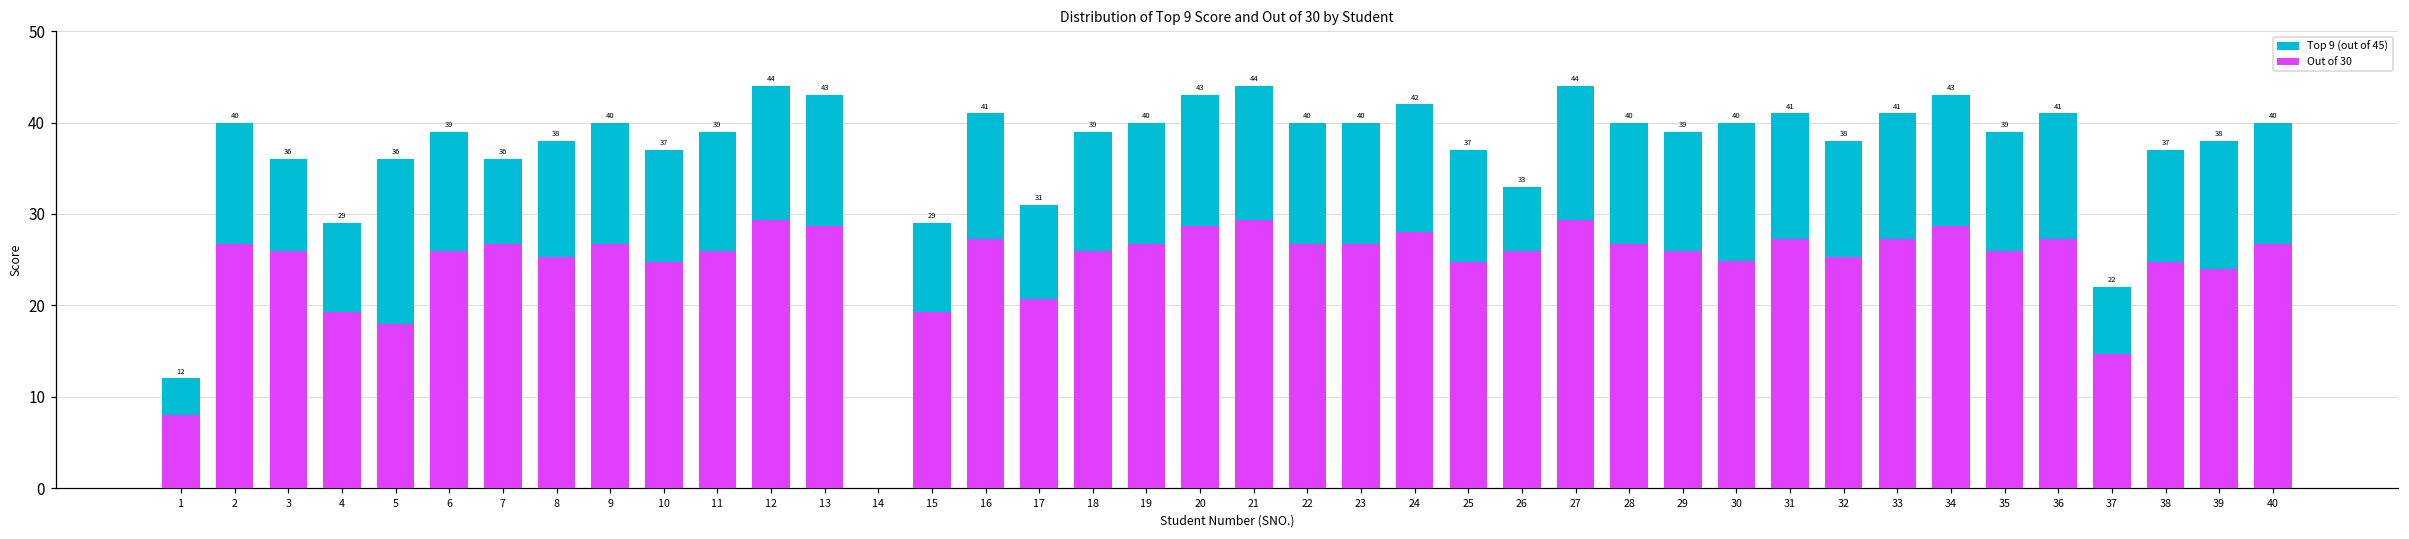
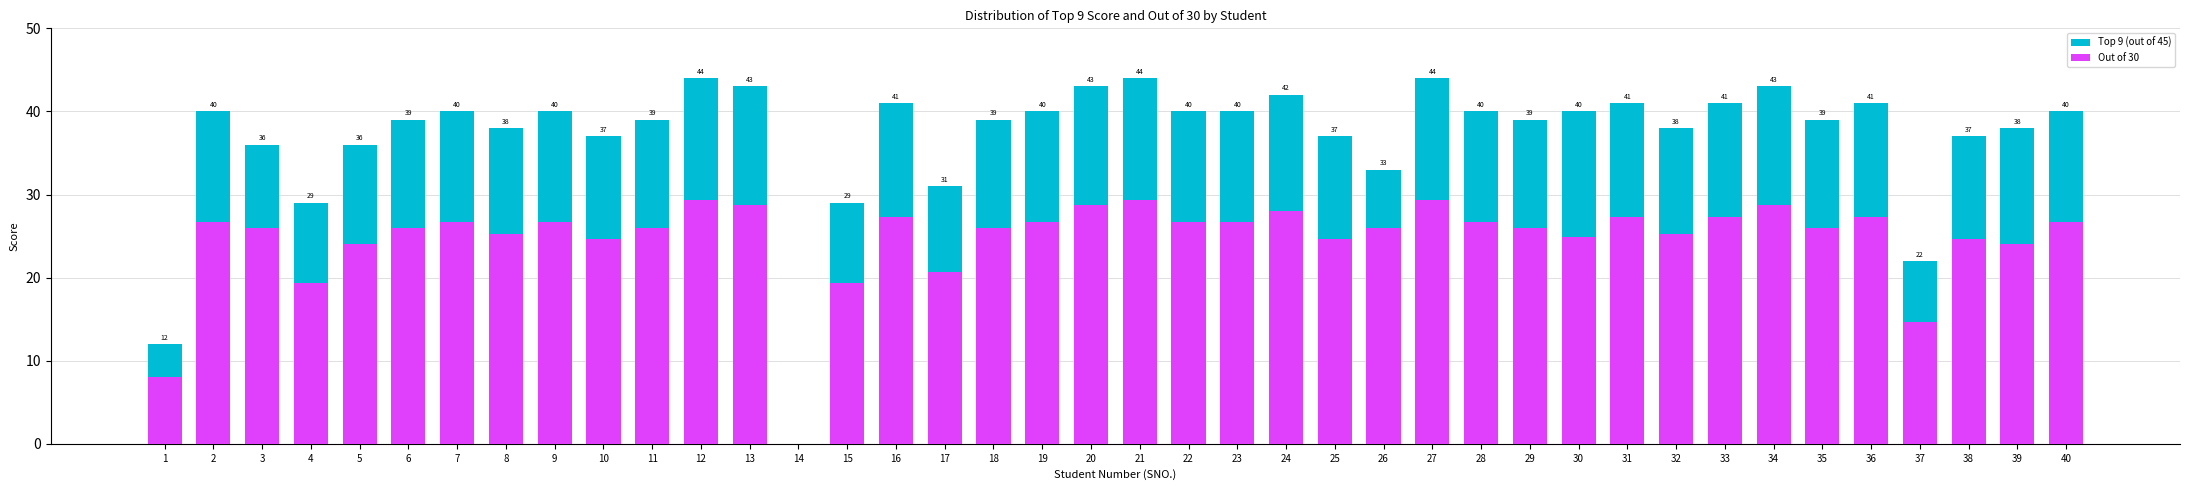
Out of 30, 5: 18 -> 24
Top 9 (out of 45), 7: 36 -> 40
